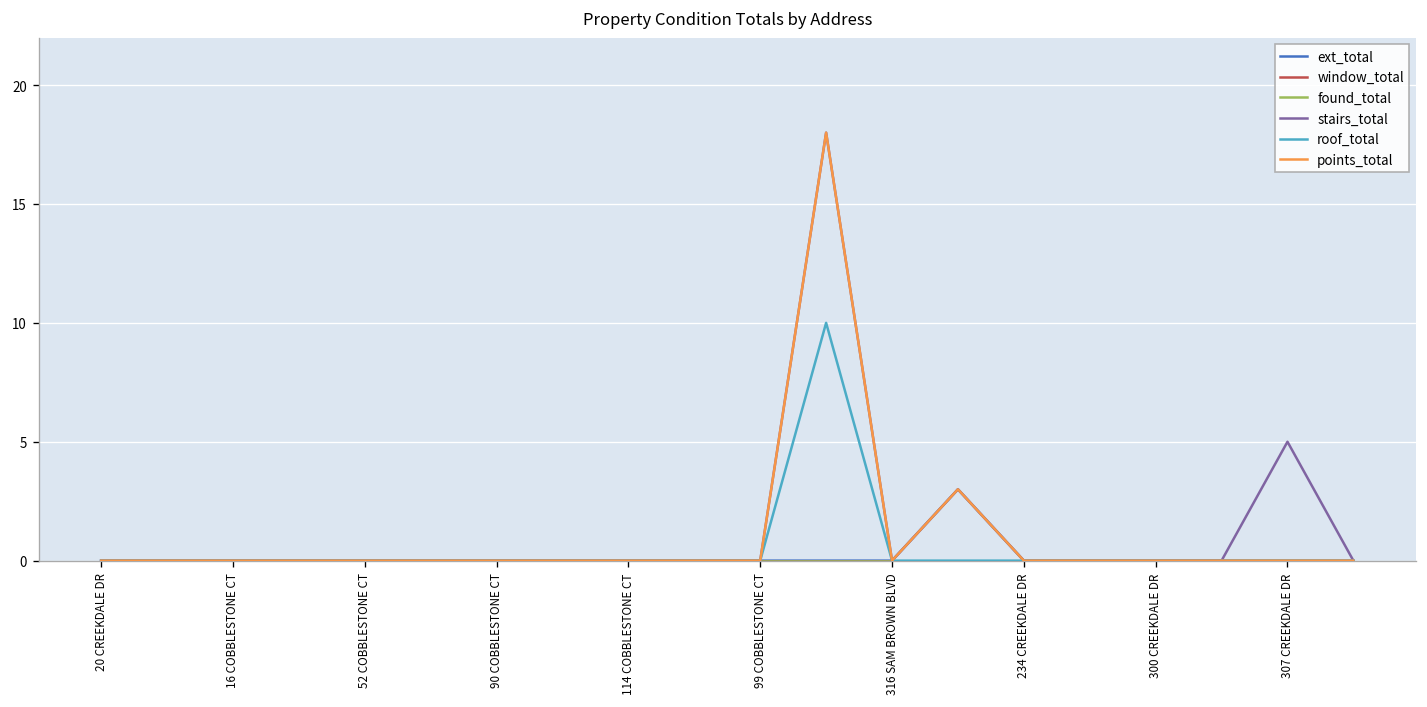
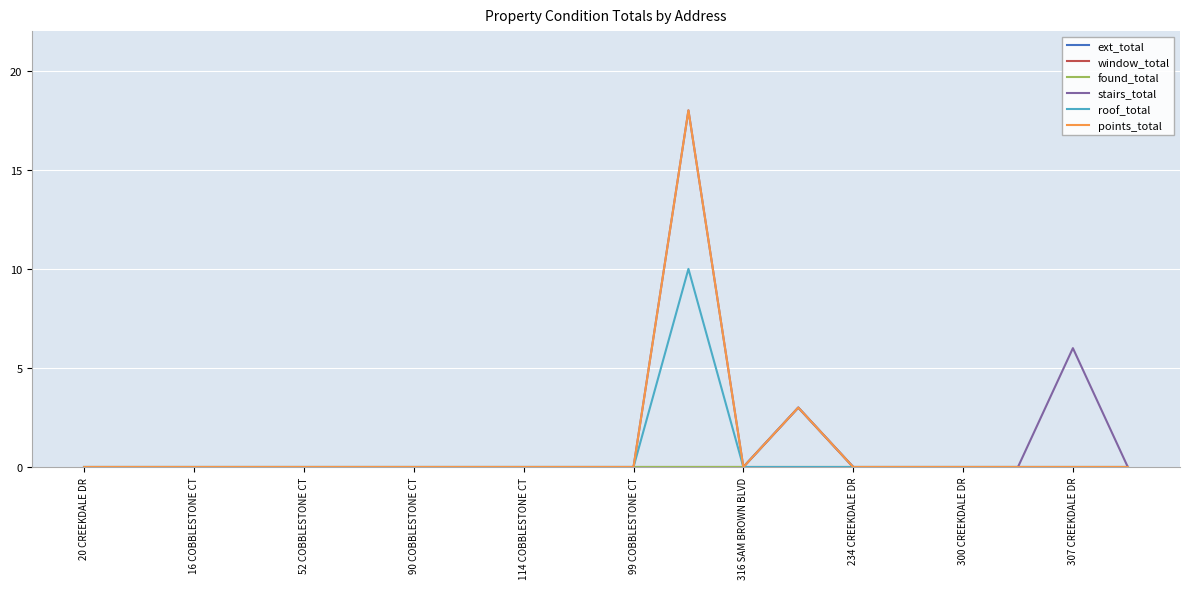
stairs_total, 307 CREEKDALE DR: 5 -> 6
